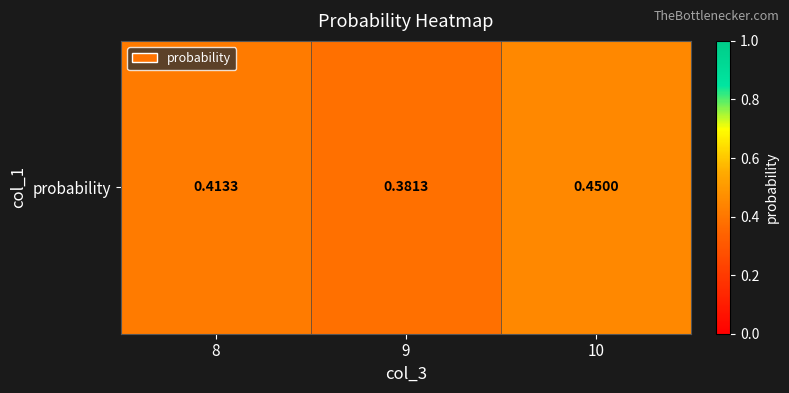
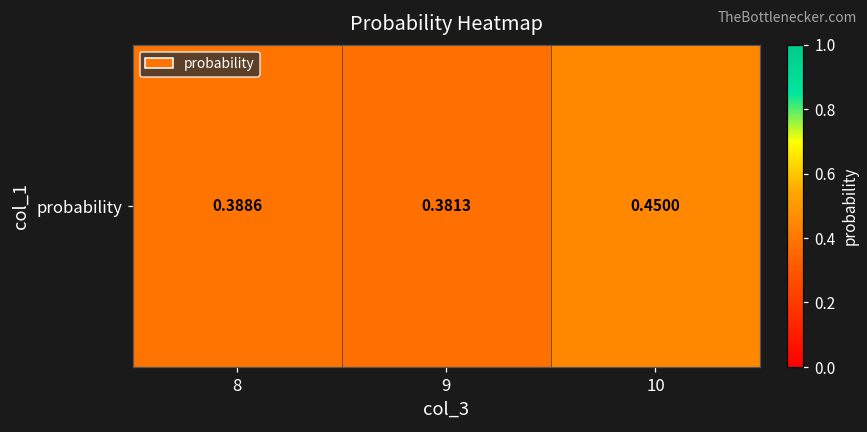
probability, 8: 0.4133 -> 0.3886
